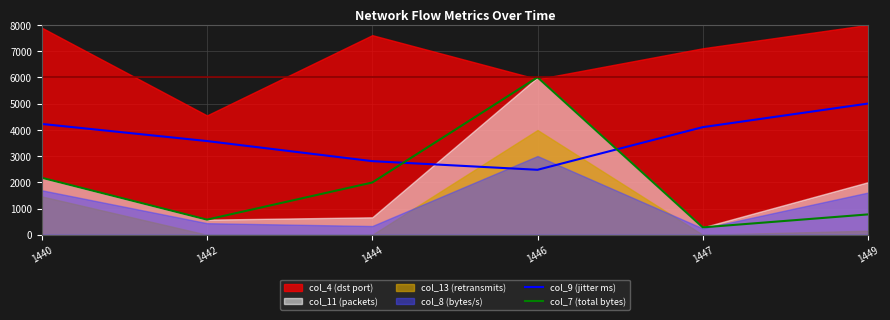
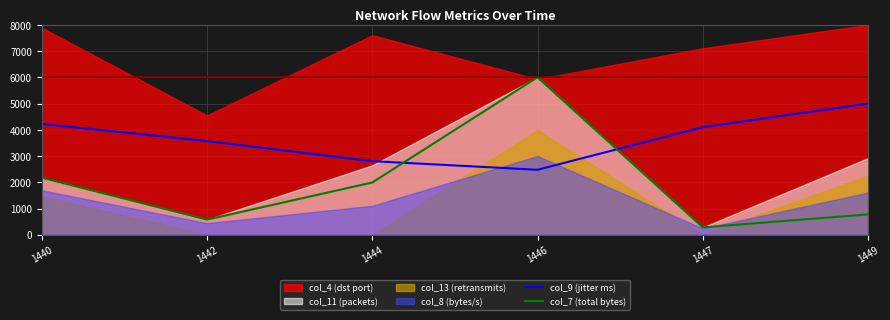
col_11 (packets), 1444: 700 -> 2600
col_8 (bytes/s), 1444: 300 -> 1100
col_11 (packets), 1449: 2000 -> 2900
col_13 (retransmits), 1449: 200 -> 2300
